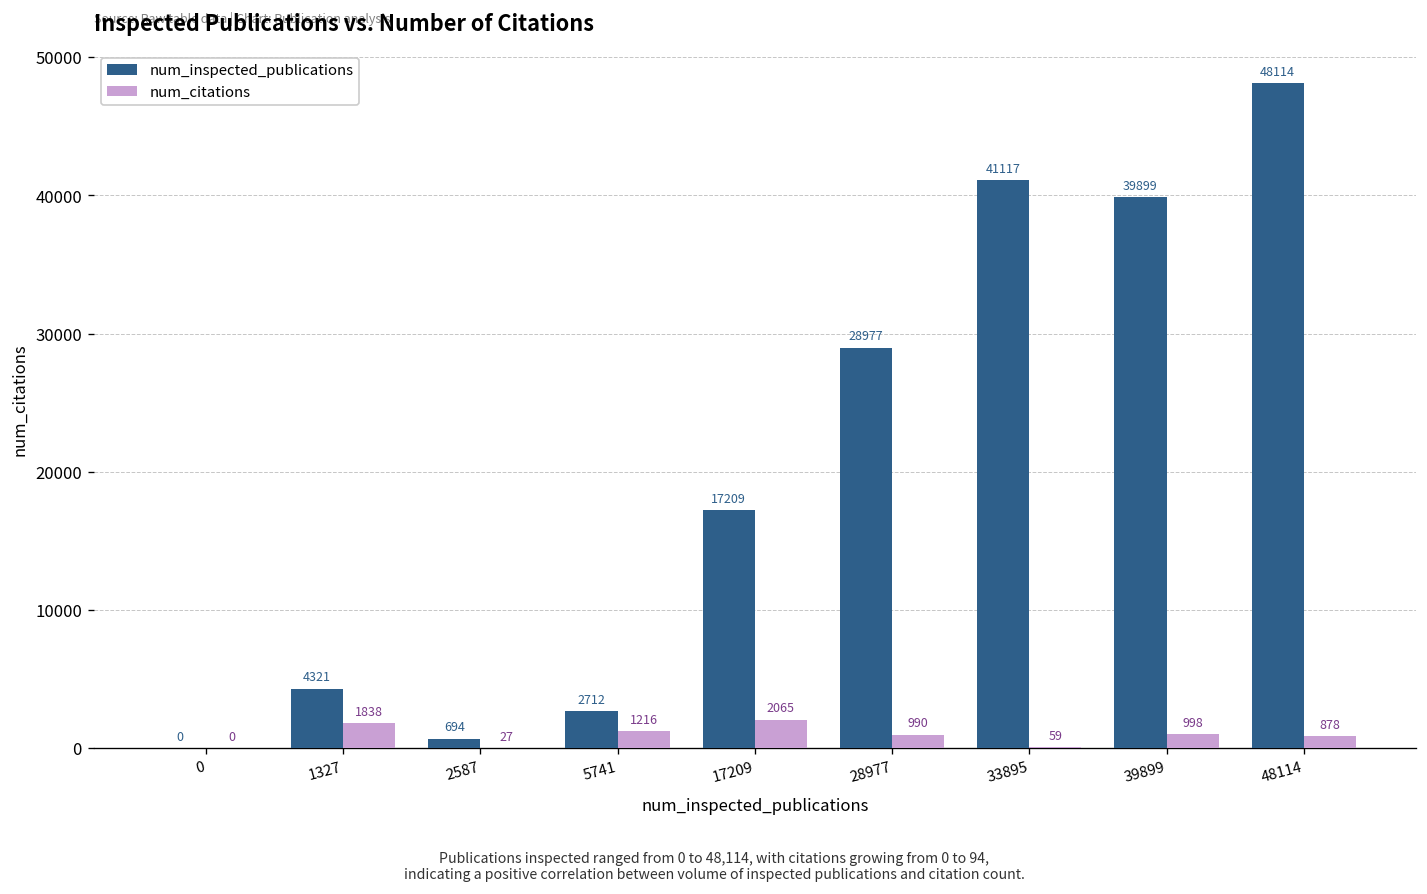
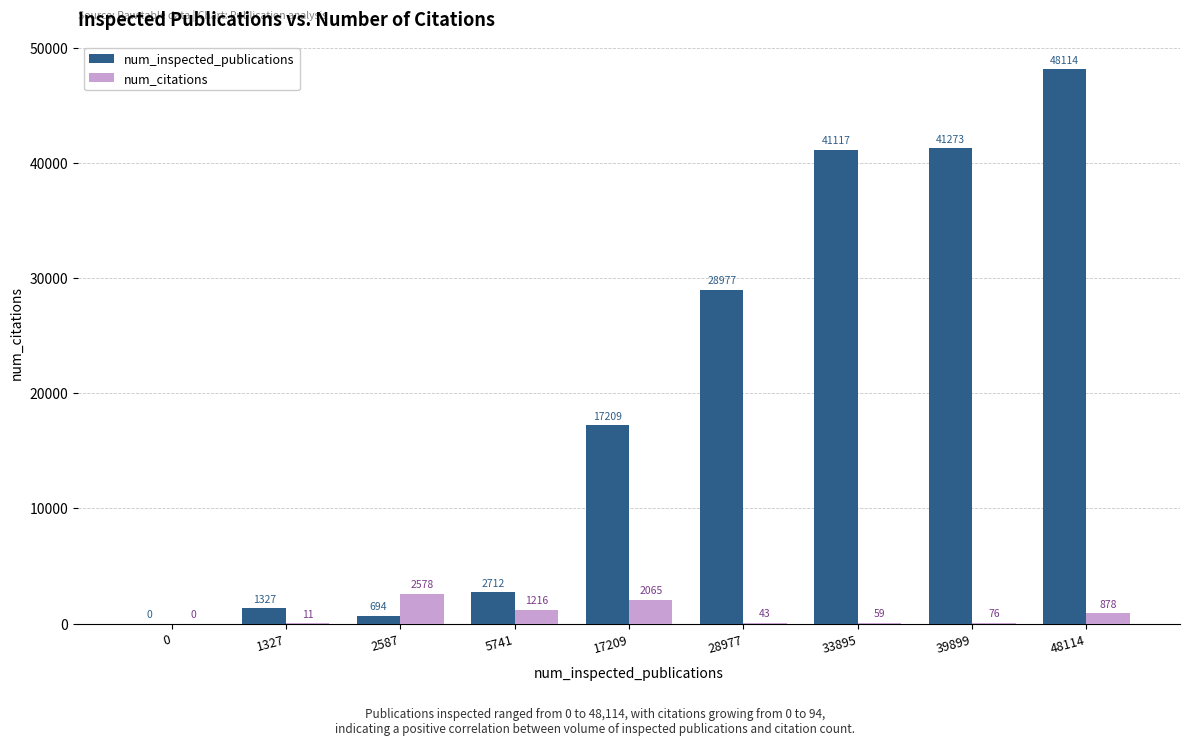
num_inspected_publications, 1327: 4321 -> 1327
num_citations, 1327: 1838 -> 11
num_citations, 2587: 27 -> 2578
num_citations, 28977: 990 -> 43
num_inspected_publications, 39899: 39899 -> 41273
num_citations, 39899: 998 -> 76
